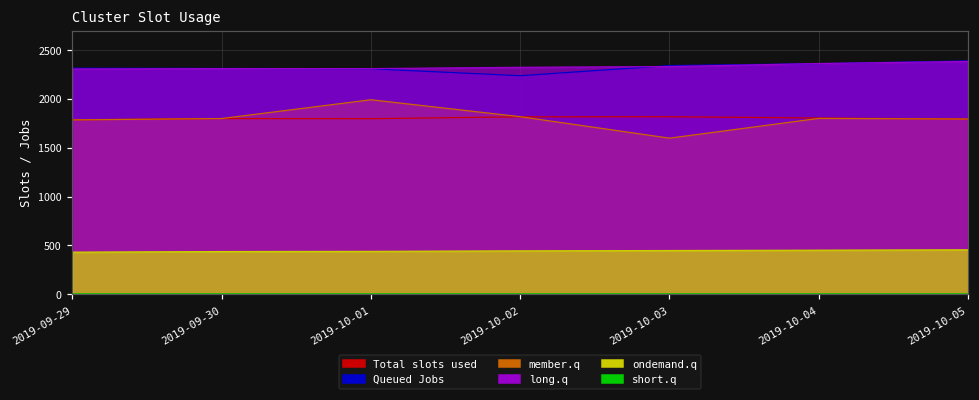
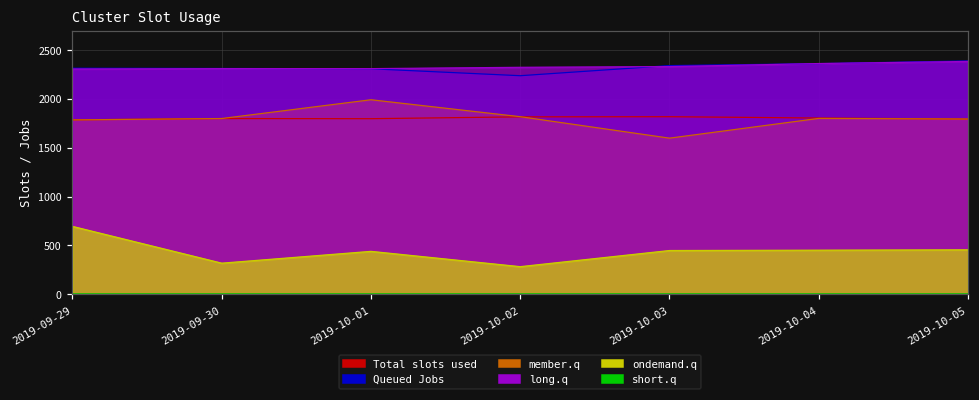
ondemand.q, 2019-09-29: 400 -> 700
ondemand.q, 2019-09-30: 400 -> 300
ondemand.q, 2019-10-02: 400 -> 300
